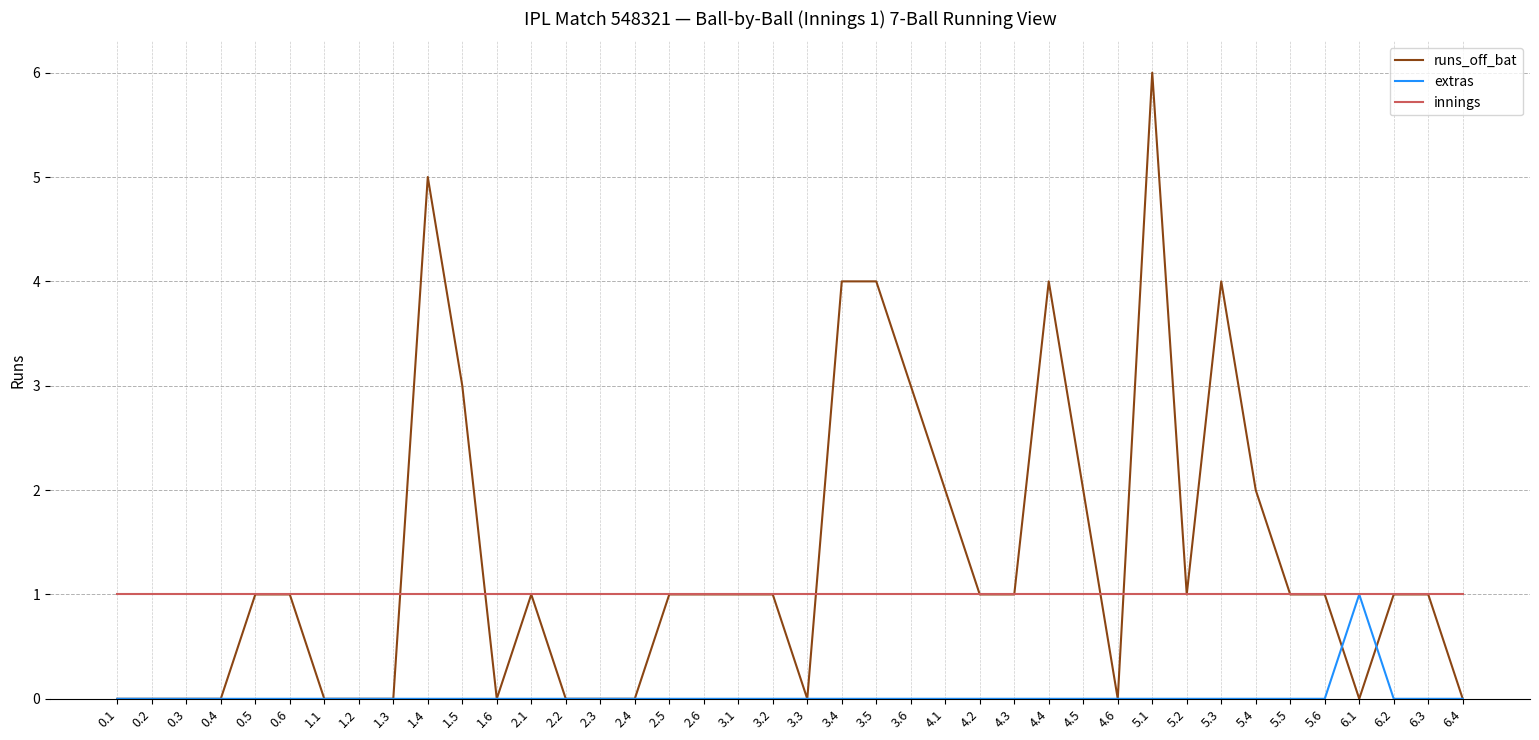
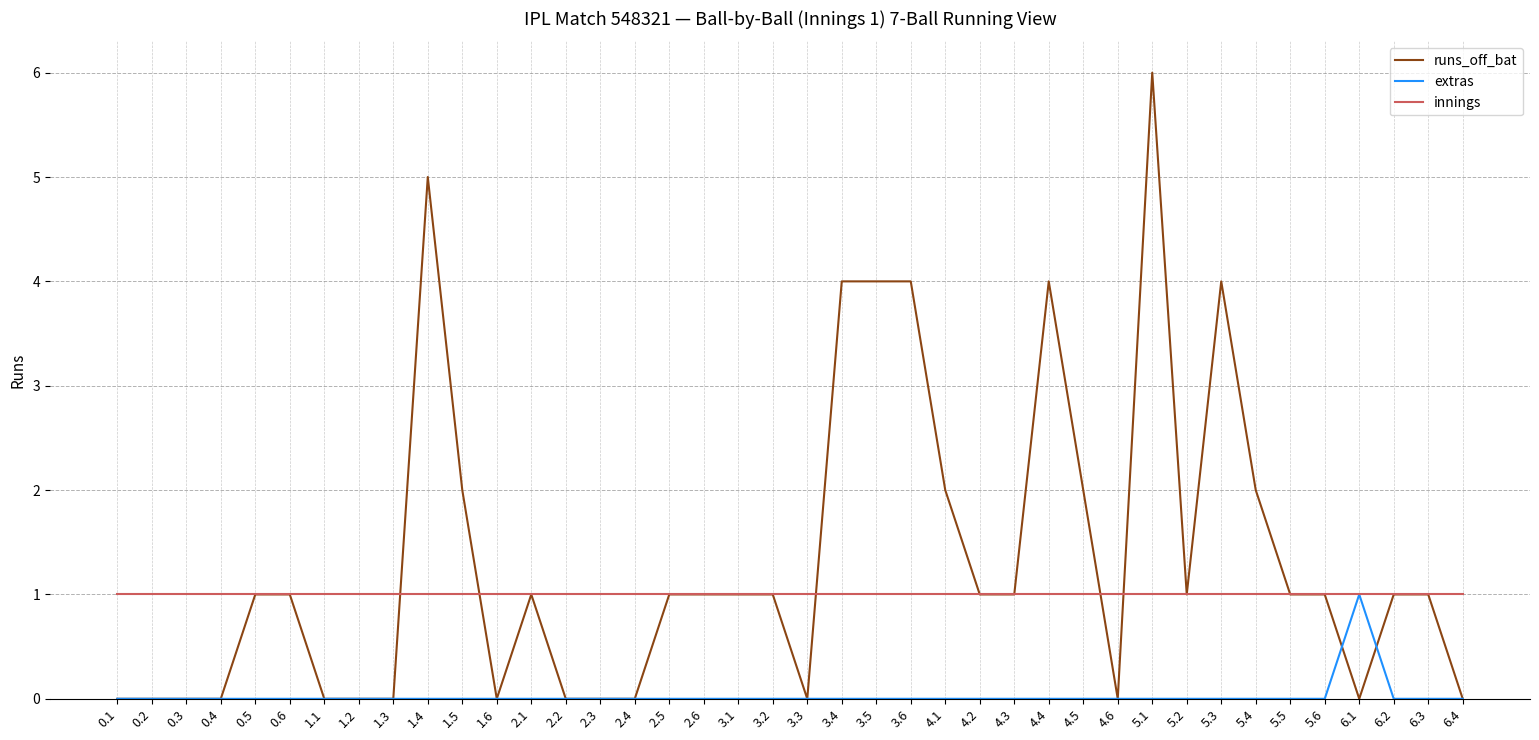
runs_off_bat, 1.5: 3 -> 2
runs_off_bat, 3.6: 3 -> 4
